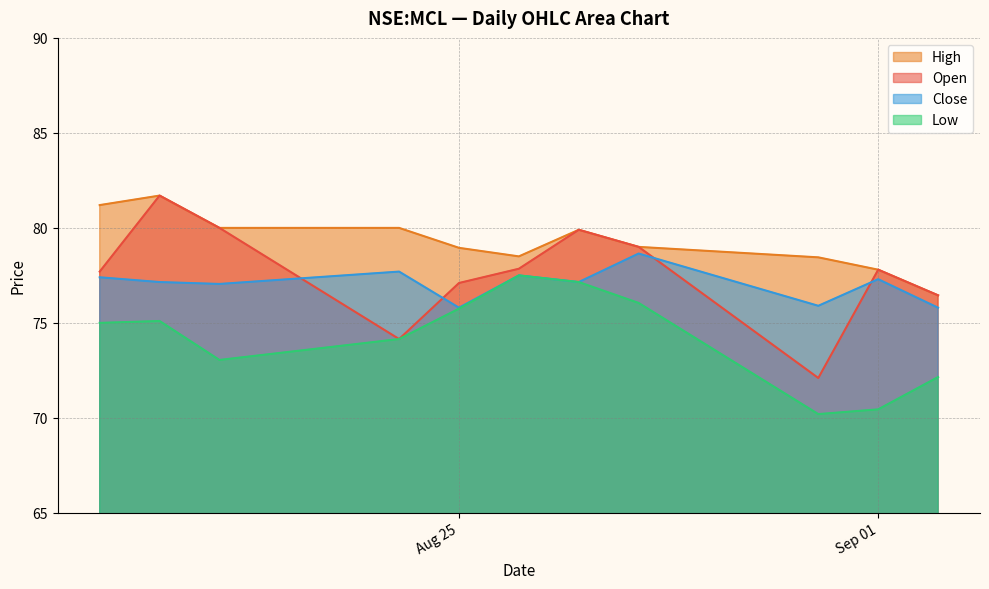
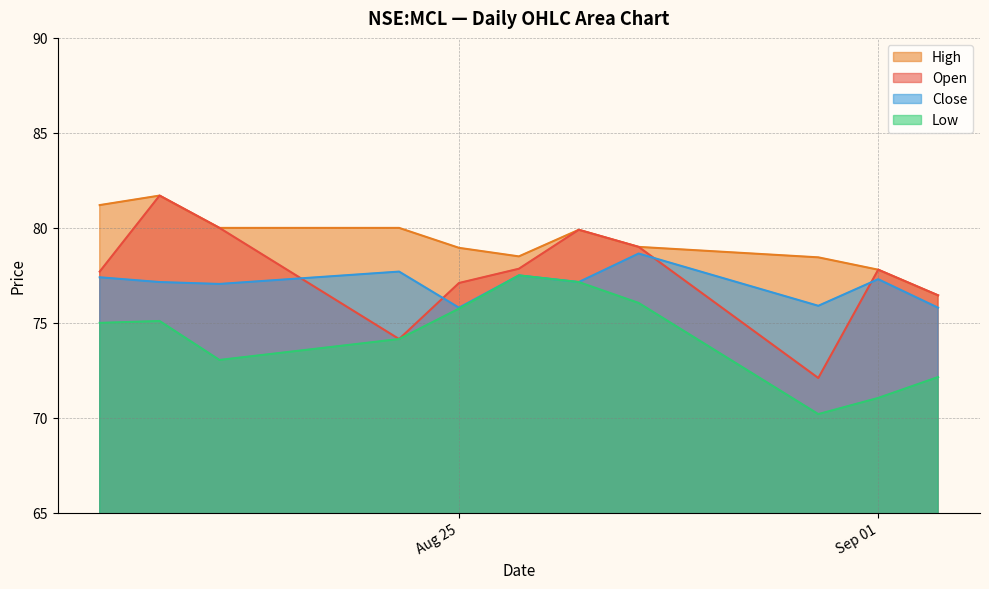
Low, Sep 01: 70.5 -> 71.1
